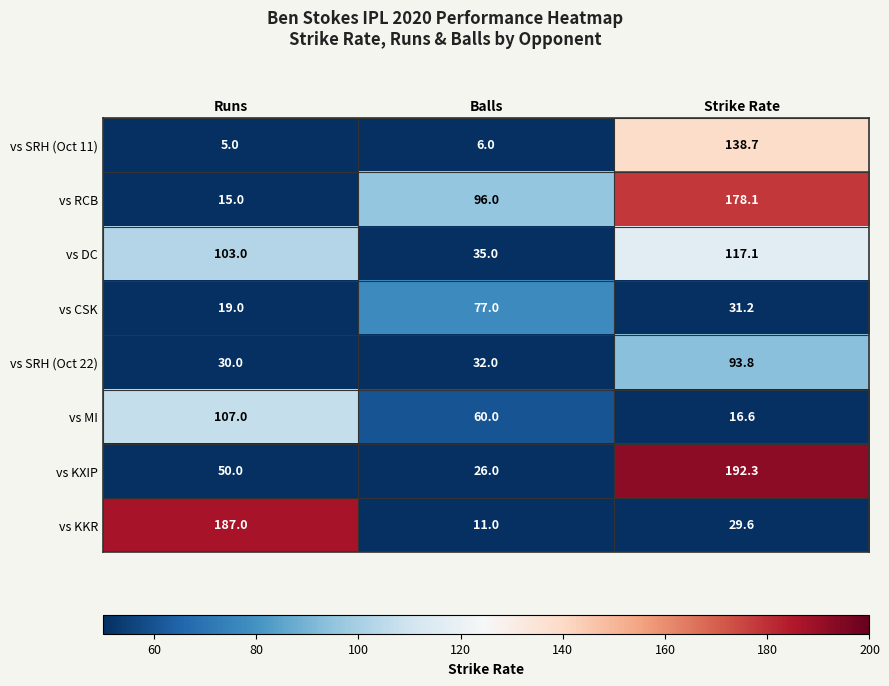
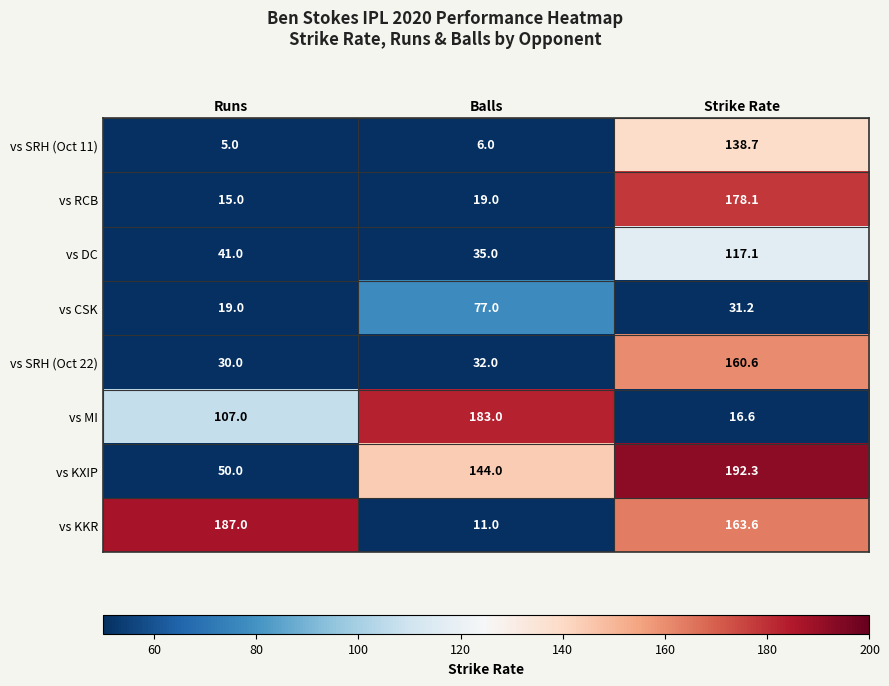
vs RCB, Balls: 96.0 -> 19.0
vs DC, Runs: 103.0 -> 41.0
vs SRH (Oct 22), Strike Rate: 93.8 -> 160.6
vs MI, Balls: 60.0 -> 183.0
vs KXIP, Balls: 26.0 -> 144.0
vs KKR, Strike Rate: 29.6 -> 163.6
